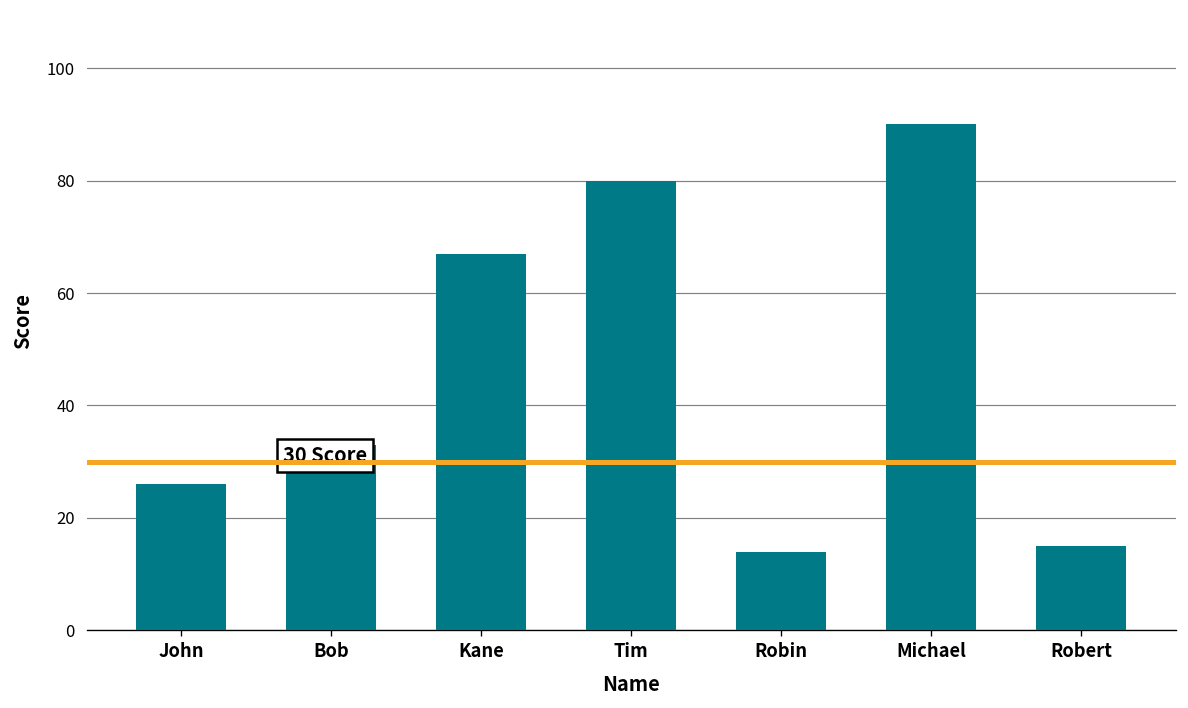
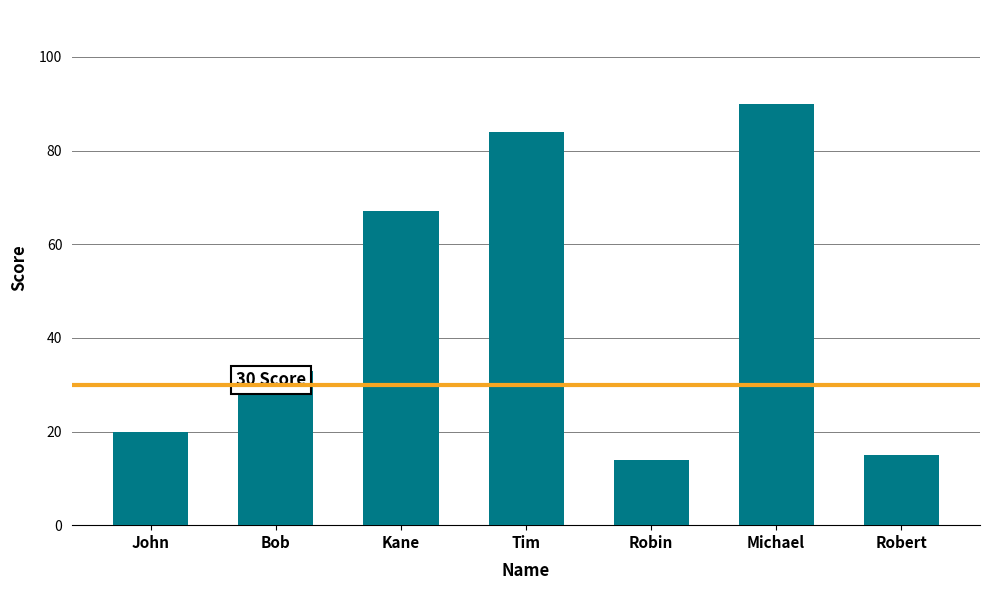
John: 26 -> 20
Tim: 80 -> 84
